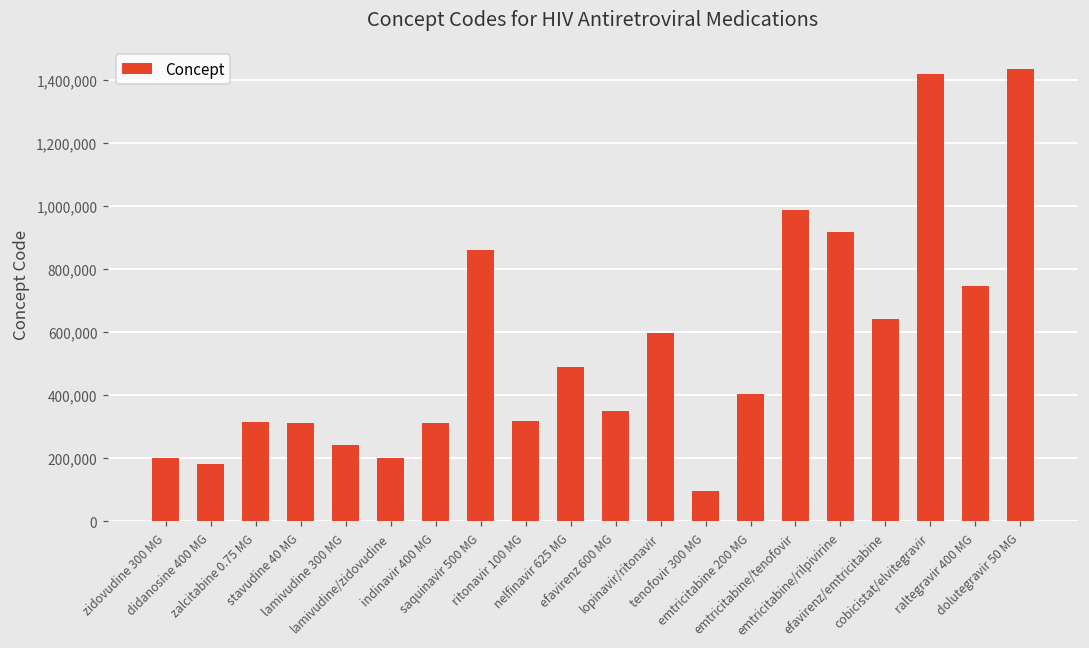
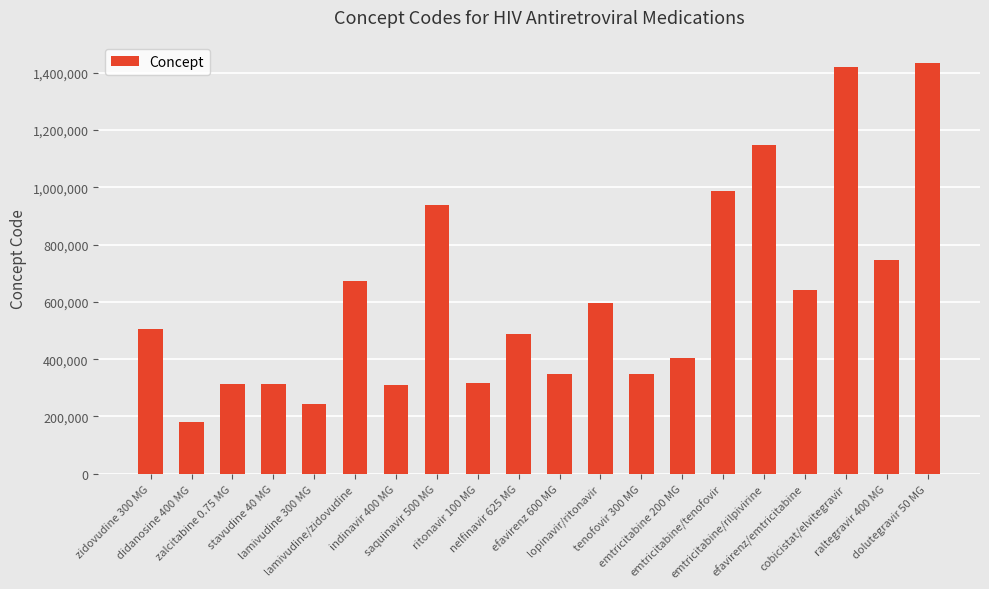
zidovudine 300 MG: 200,000 -> 510,000
lamivudine/zidovudine: 200,000 -> 670,000
saquinavir 500 MG: 860,000 -> 940,000
tenofovir 300 MG: 100,000 -> 350,000
emtricitabine/rilpivirine: 920,000 -> 1,150,000
